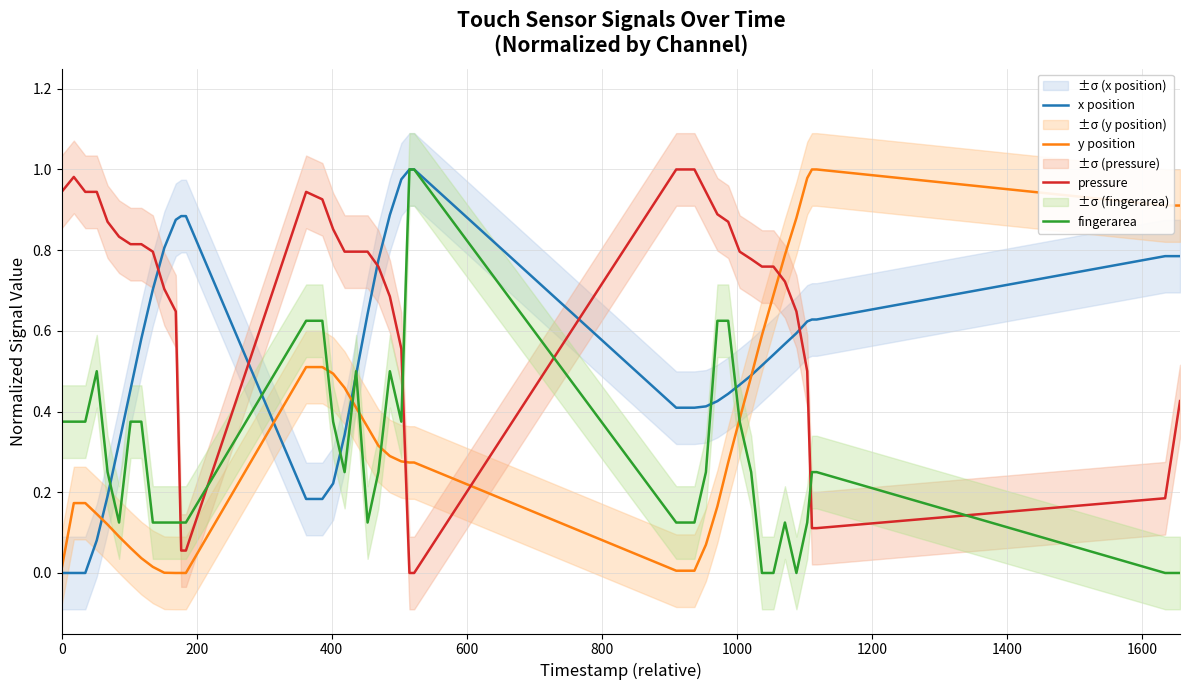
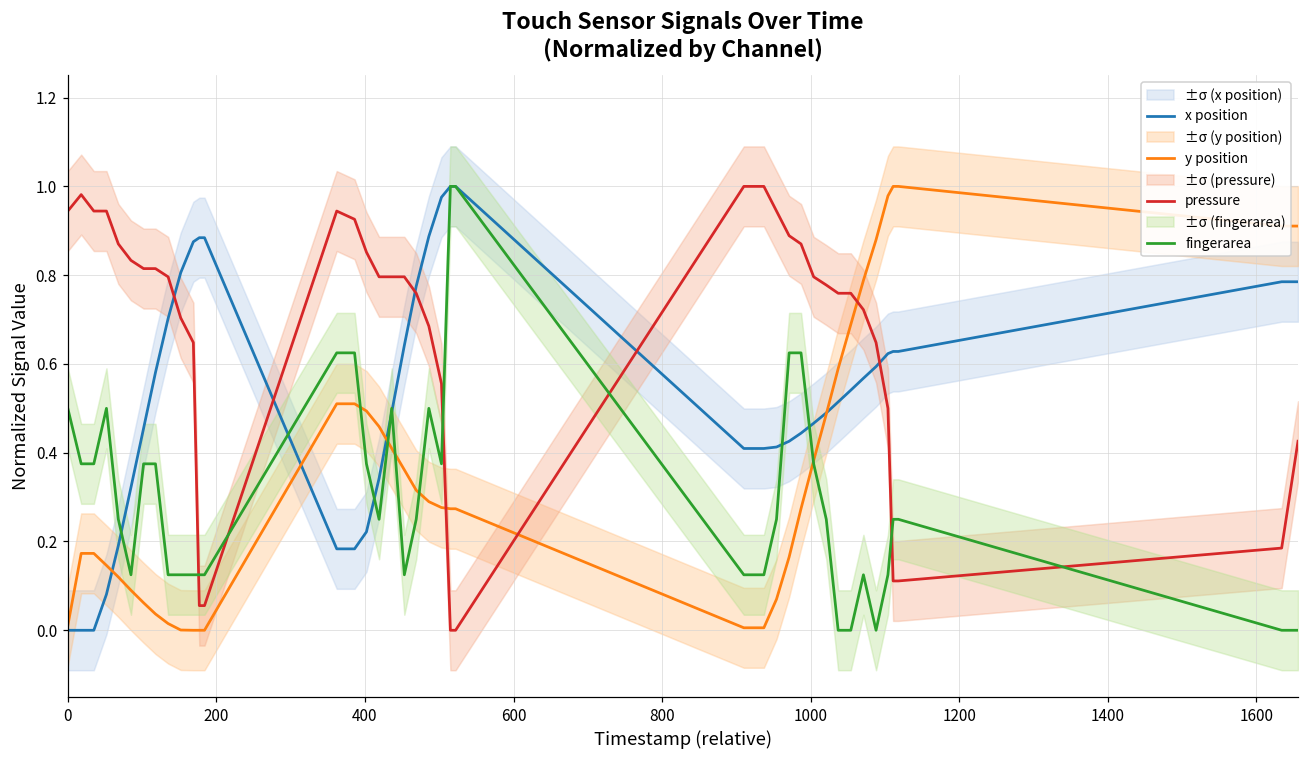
fingerarea, 0: 0.37 -> 0.50
